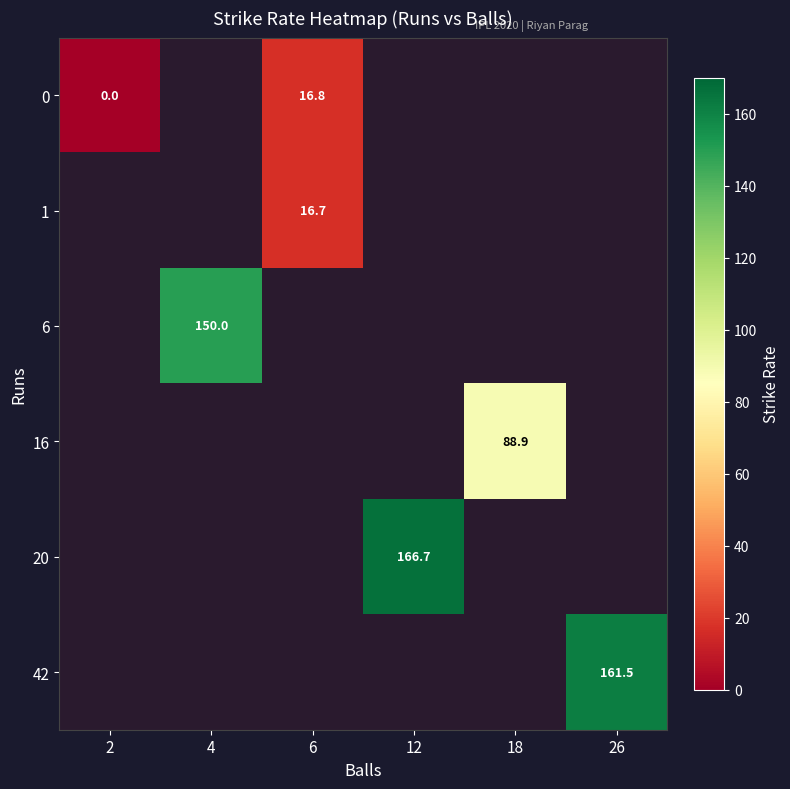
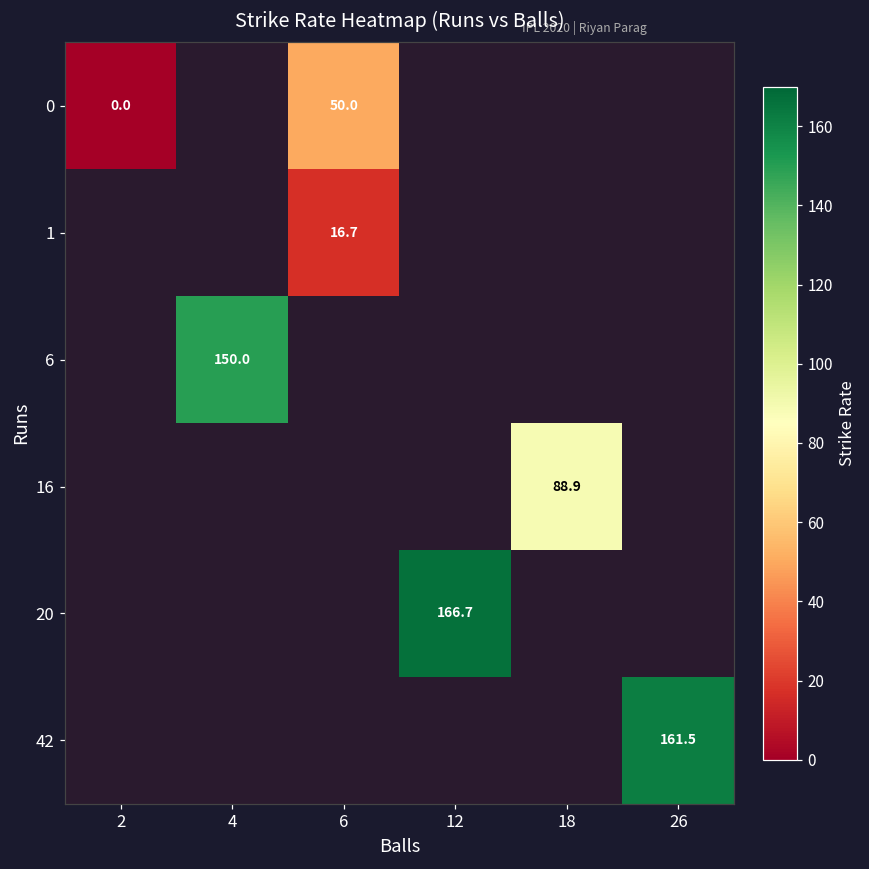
0, 6: 16.8 -> 50.0
